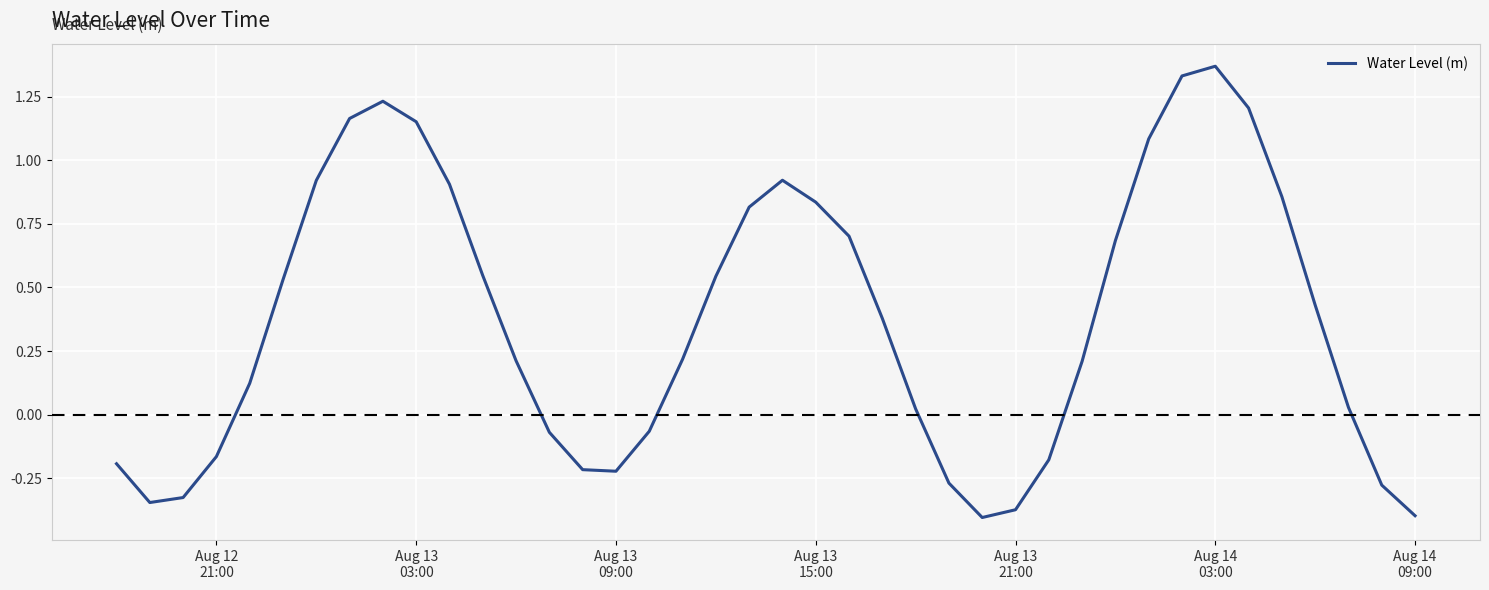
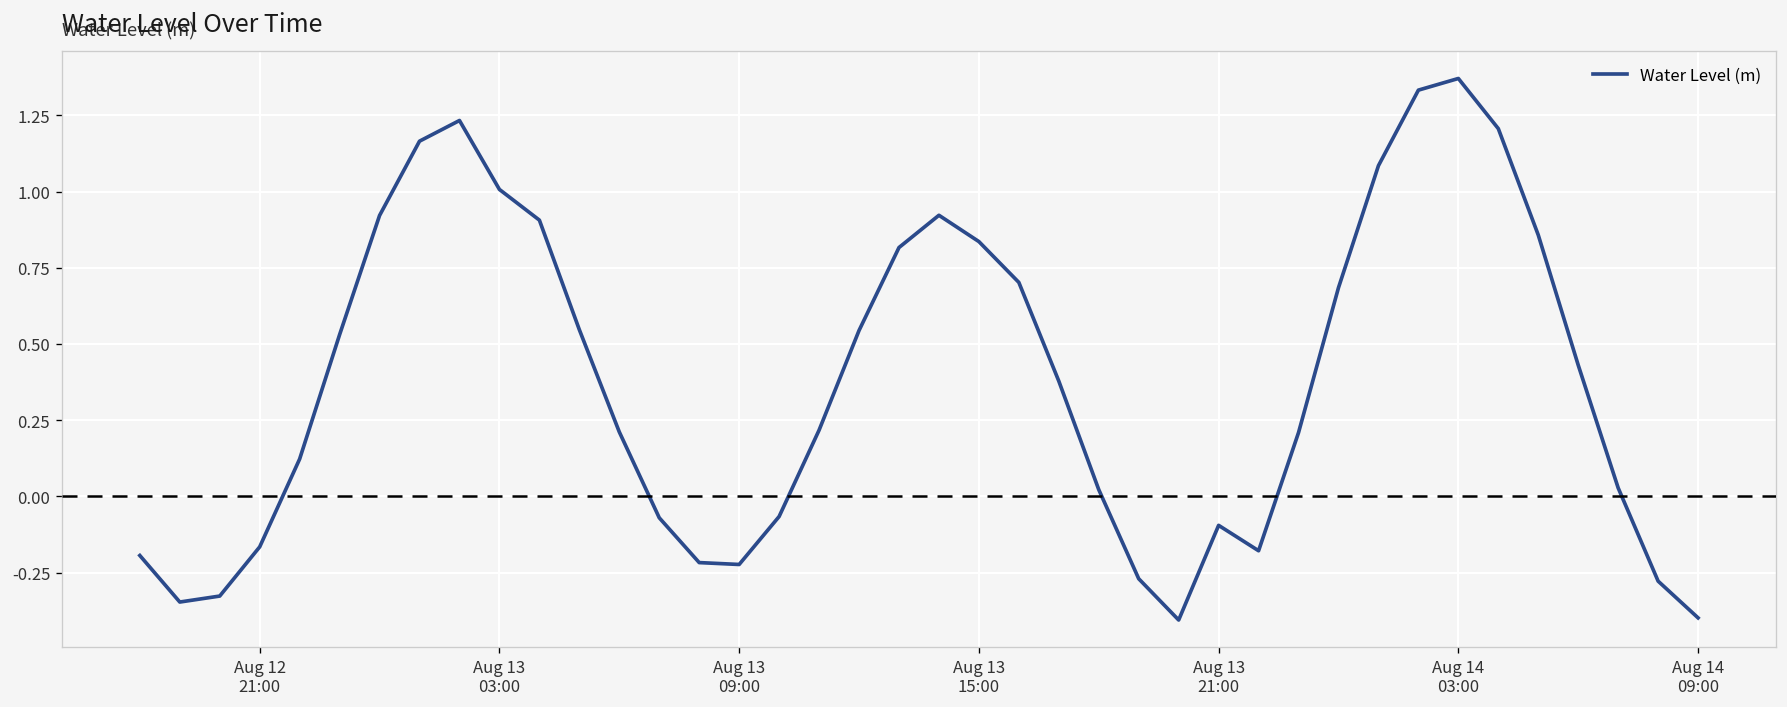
Aug 13 03:00: 1.15 -> 1.01
Aug 13 21:00: -0.37 -> -0.09
